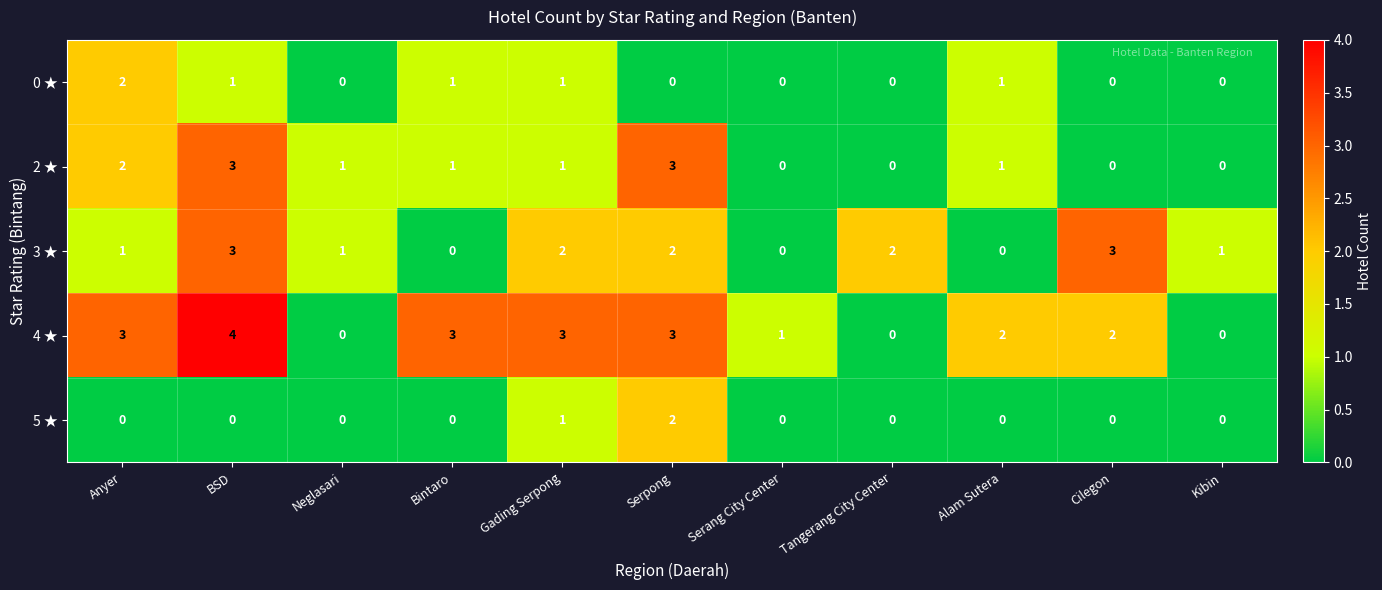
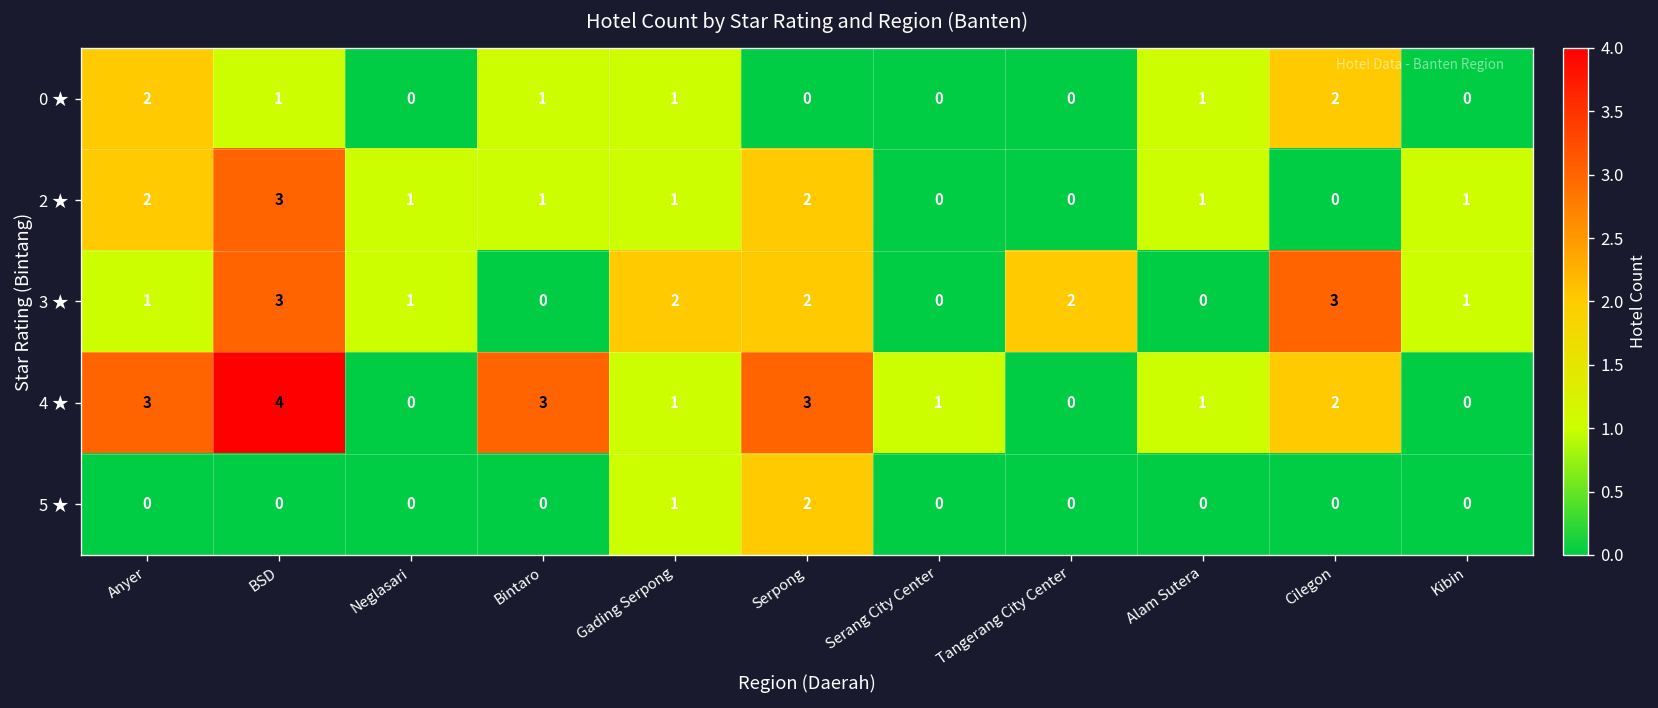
0 ★, Cilegon: 0 -> 2
2 ★, Serpong: 3 -> 2
2 ★, Kibin: 0 -> 1
4 ★, Gading Serpong: 3 -> 1
4 ★, Alam Sutera: 2 -> 1
